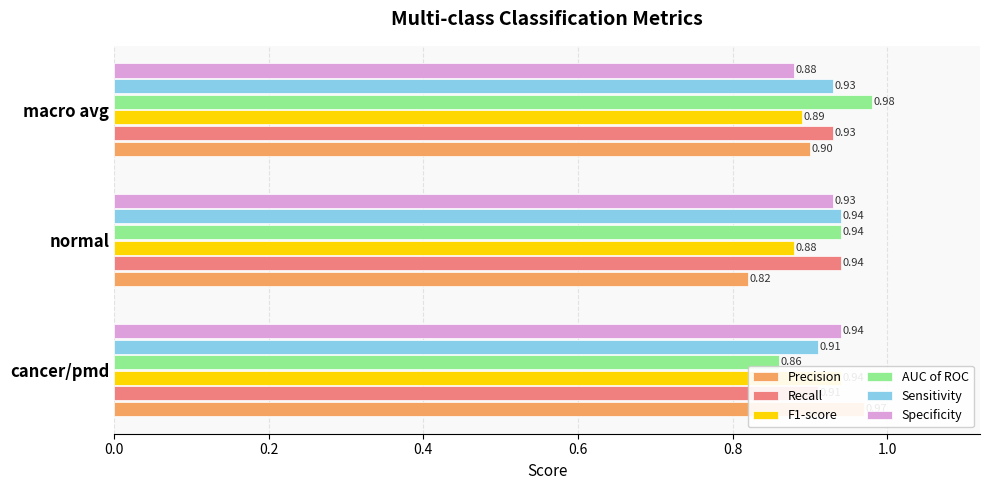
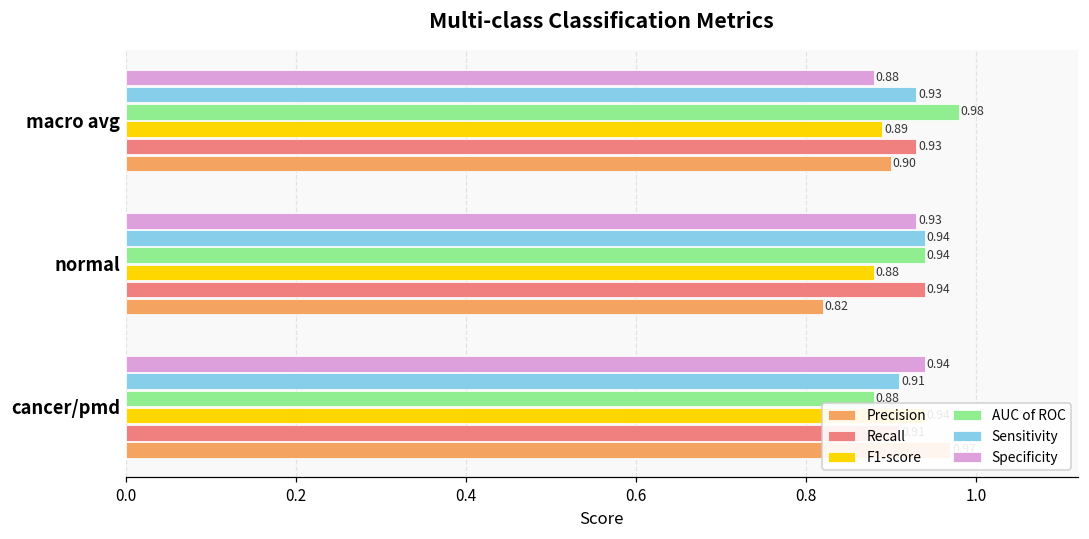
AUC of ROC, cancer/pmd: 0.86 -> 0.88
